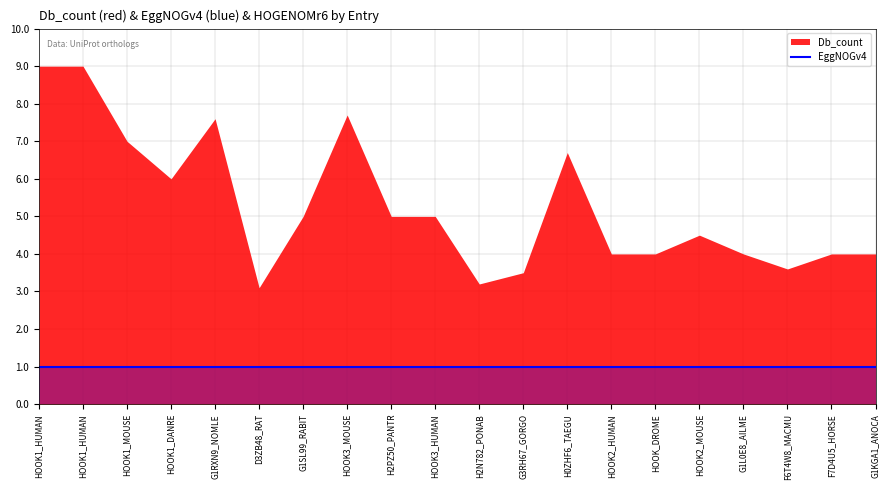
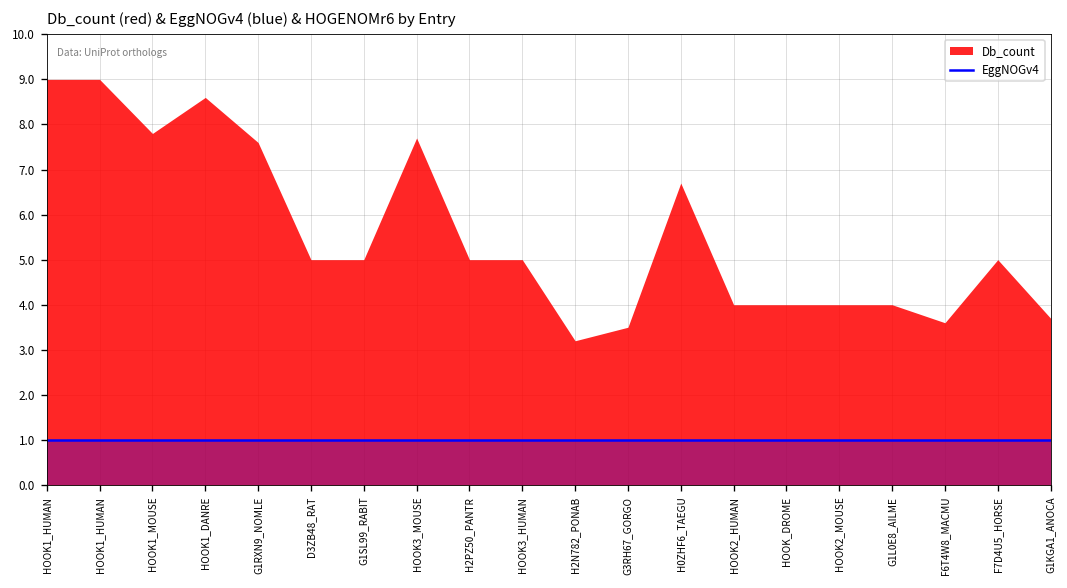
Db_count, HOOK1_MOUSE: 7.0 -> 7.8
Db_count, HOOK1_DANRE: 6.0 -> 8.6
Db_count, D3ZB48_RAT: 3.1 -> 5.0
Db_count, HOOK2_MOUSE: 4.5 -> 4.0
Db_count, F7D4U5_HORSE: 4 -> 5
Db_count, G1KGA1_ANOCA: 4.0 -> 3.7
